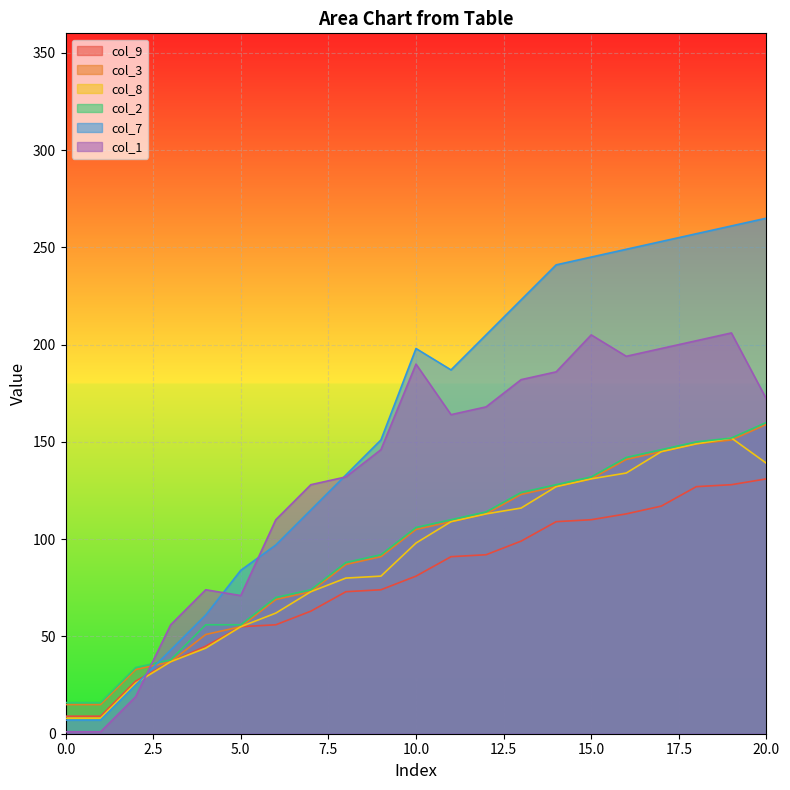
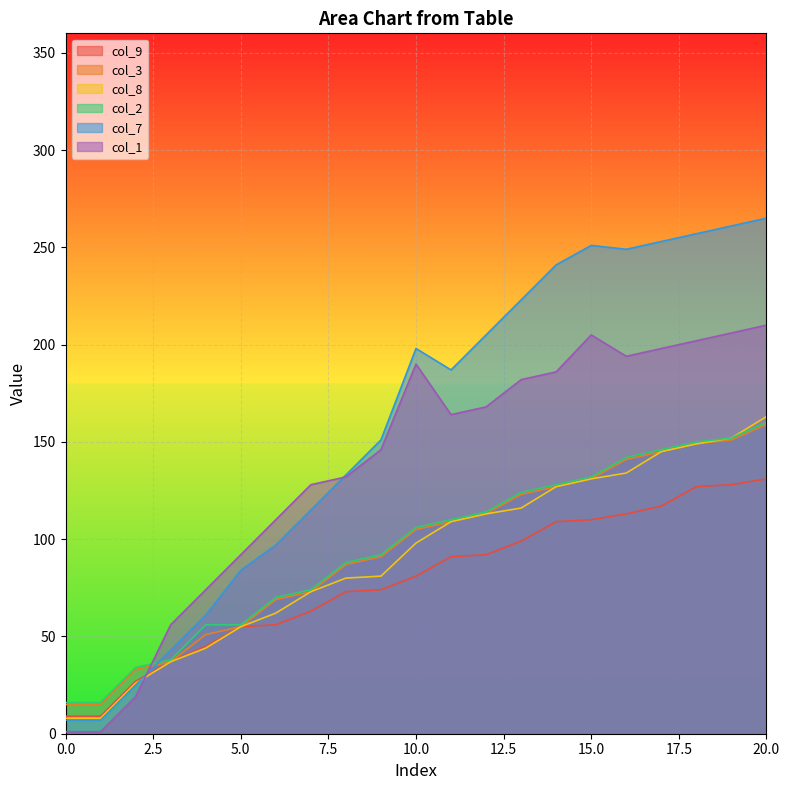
col_1, 5.0: 71 -> 92
col_7, 15.0: 245 -> 251
col_8, 20.0: 139 -> 163
col_1, 20.0: 172 -> 210
